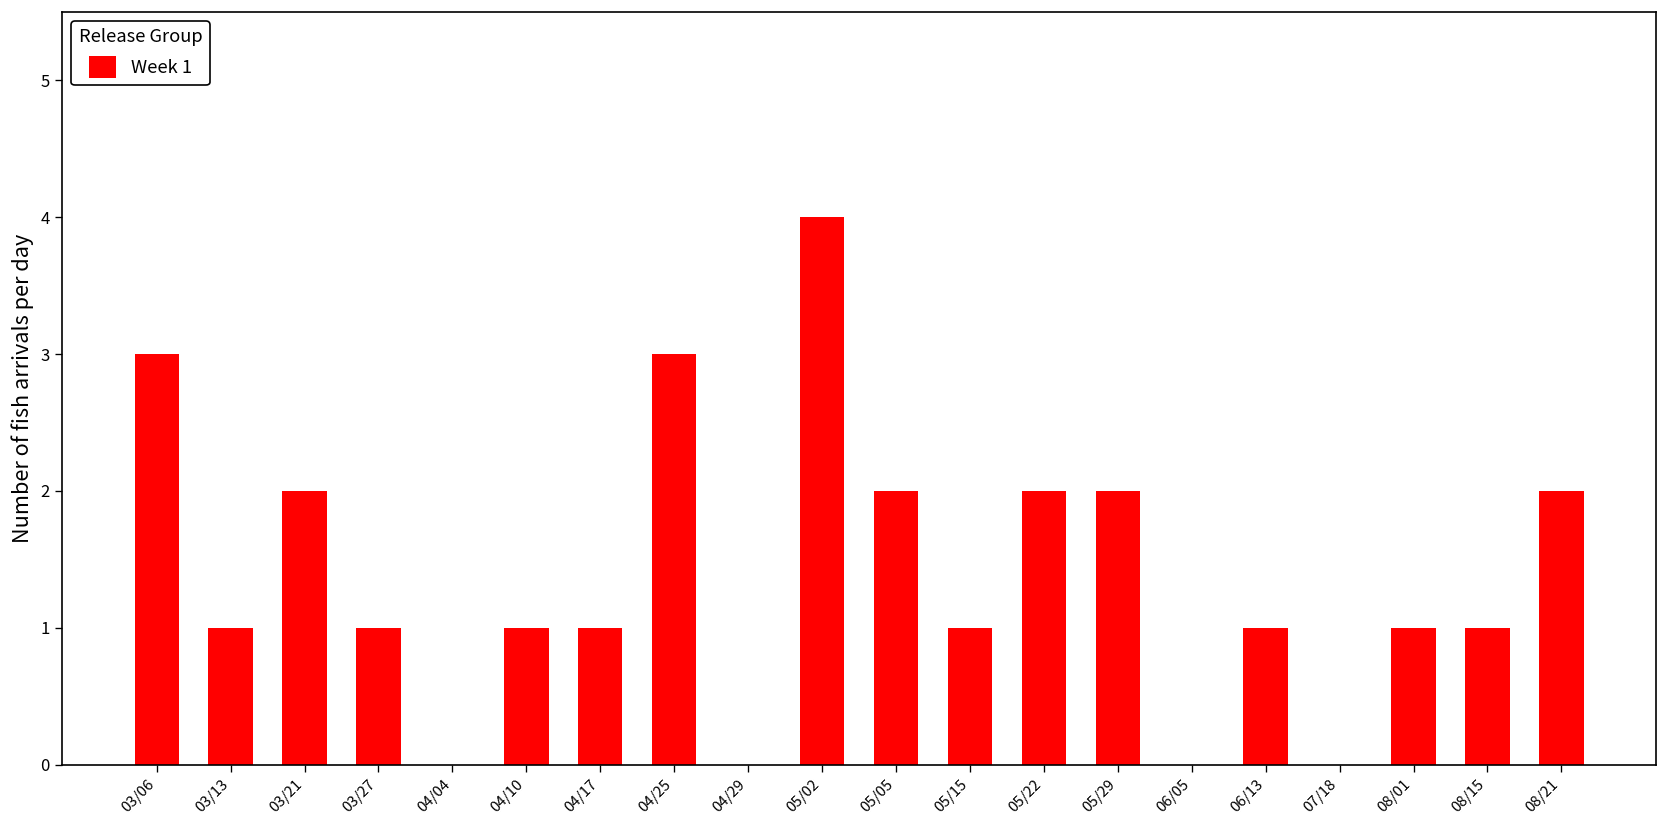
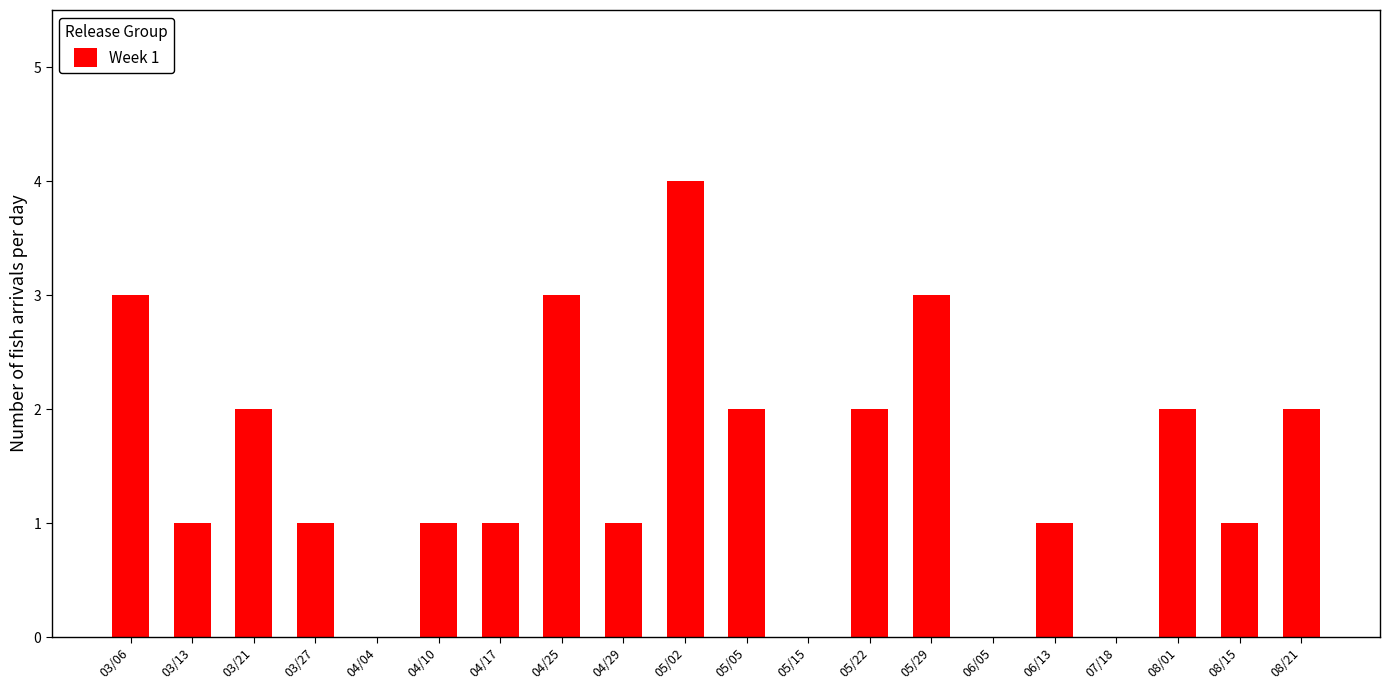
04/29: 0 -> 1
05/15: 1 -> 0
05/29: 2 -> 3
08/01: 1 -> 2
